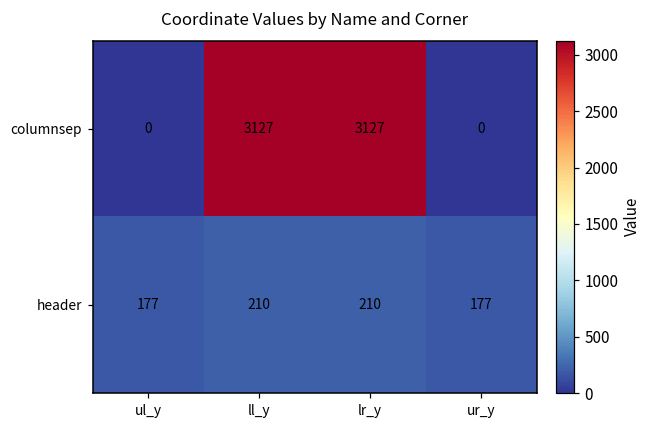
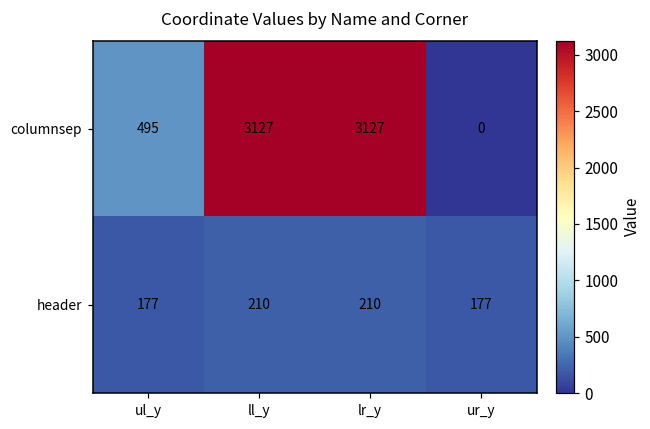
columnsep, ul_y: 0 -> 495
